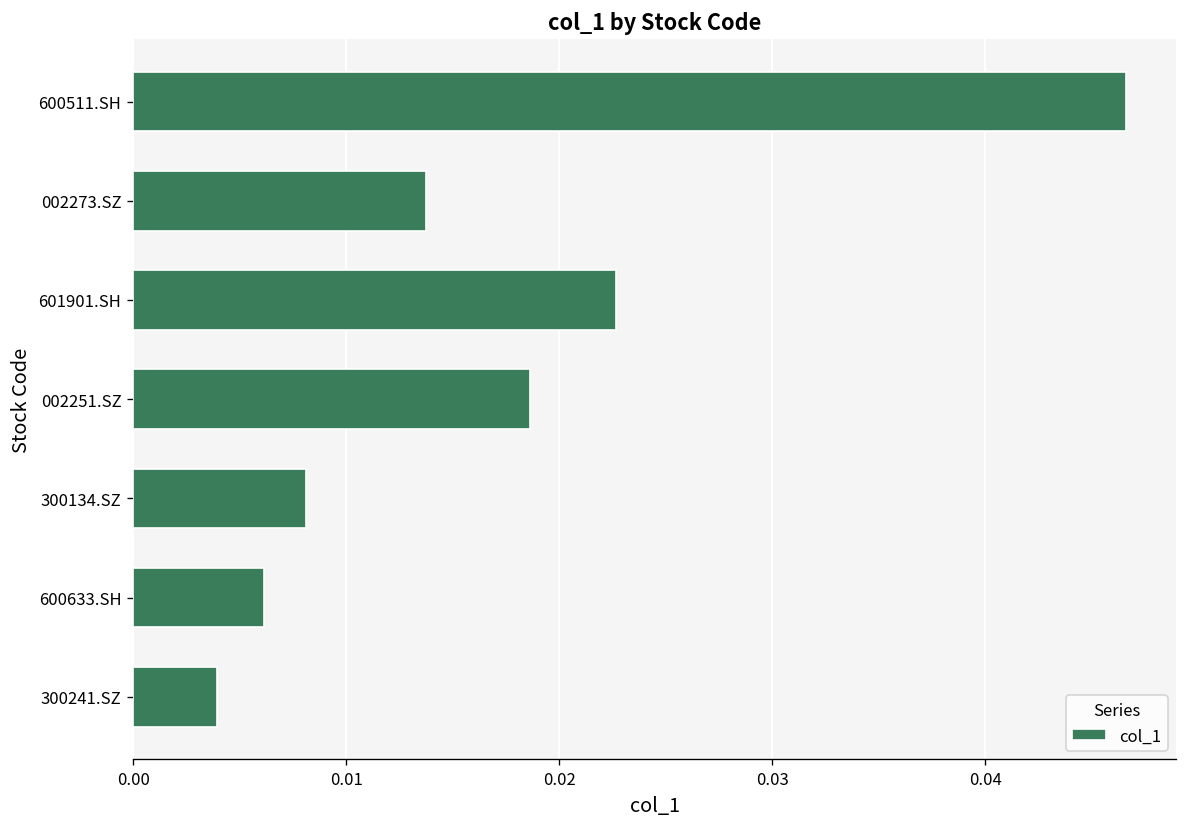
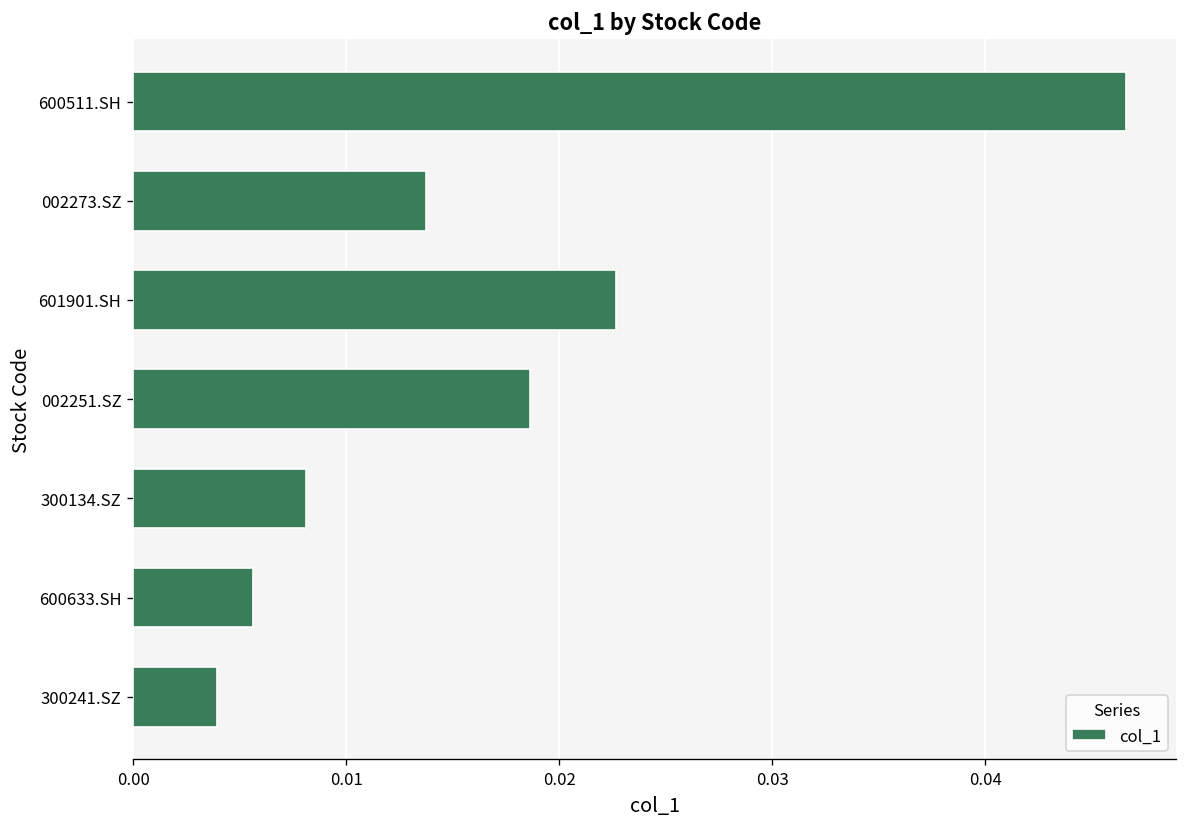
600633.SH: 0.0061 -> 0.0056
